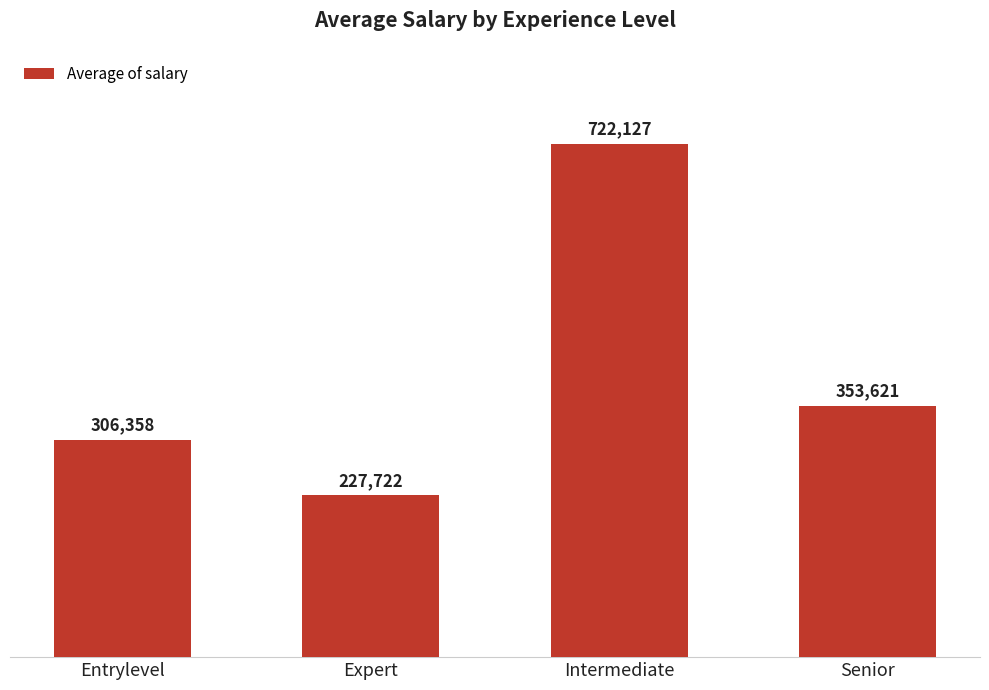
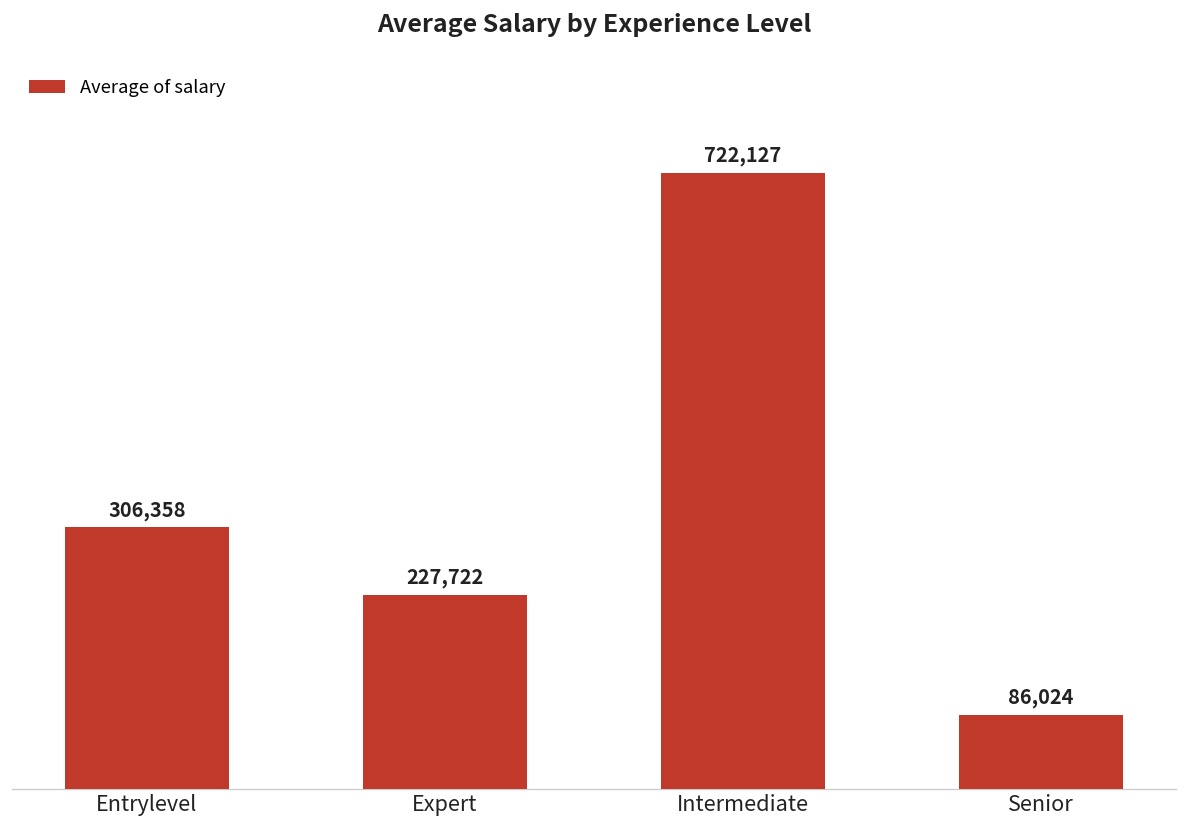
Senior: 353,621 -> 86,024
